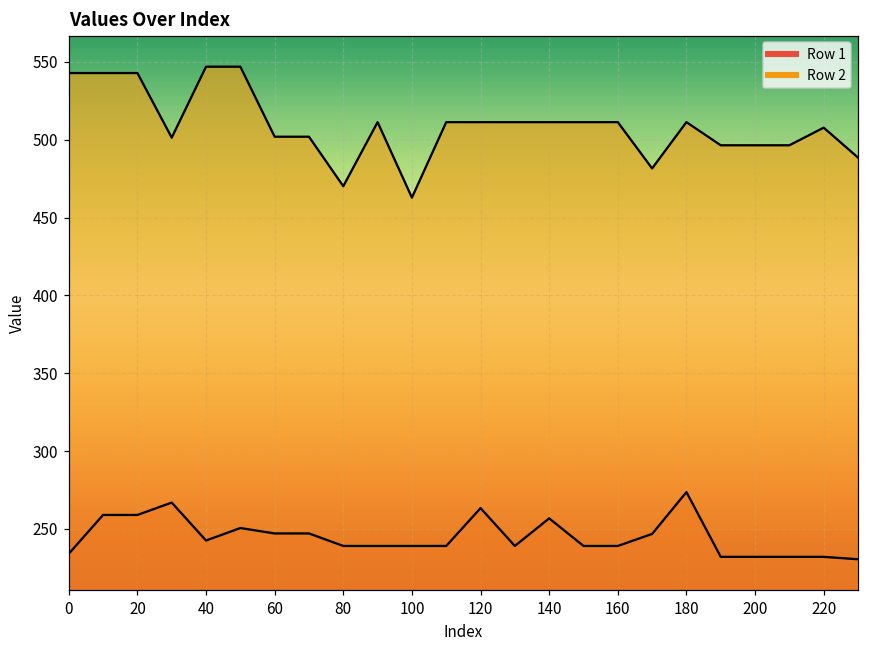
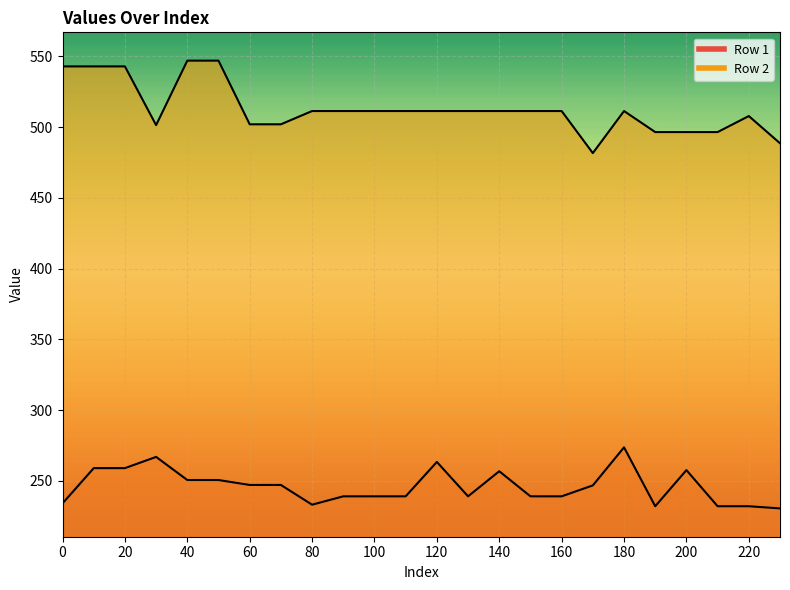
Row 1, 40: 243 -> 251
Row 1, 80: 239 -> 233
Row 2, 80: 470 -> 511
Row 2, 100: 463 -> 511
Row 1, 200: 232 -> 258
